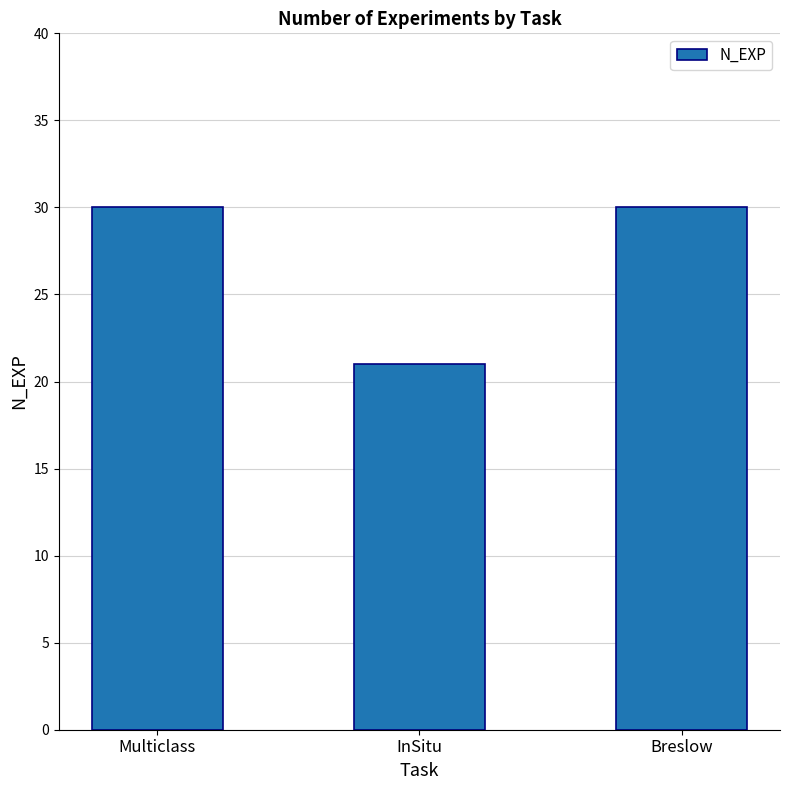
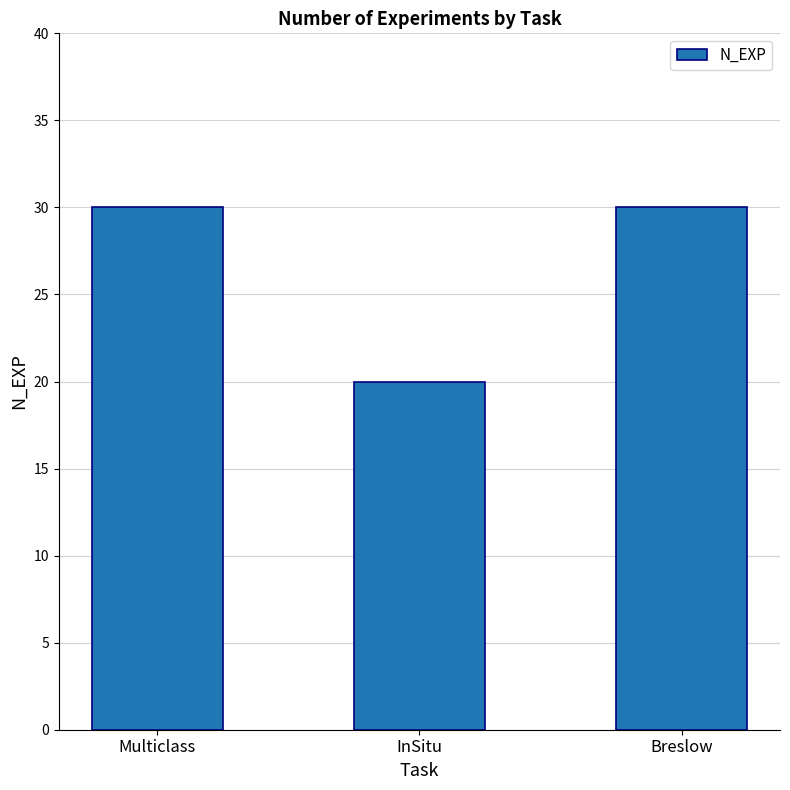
InSitu: 21 -> 20
